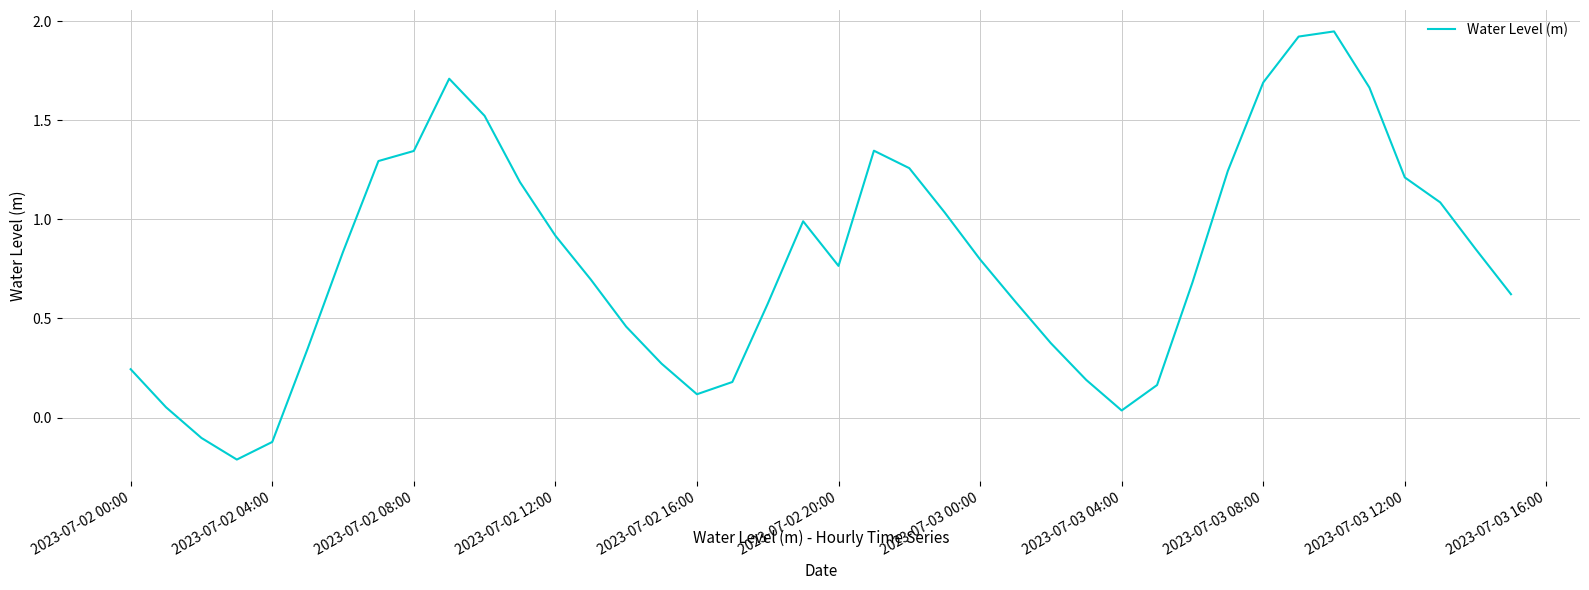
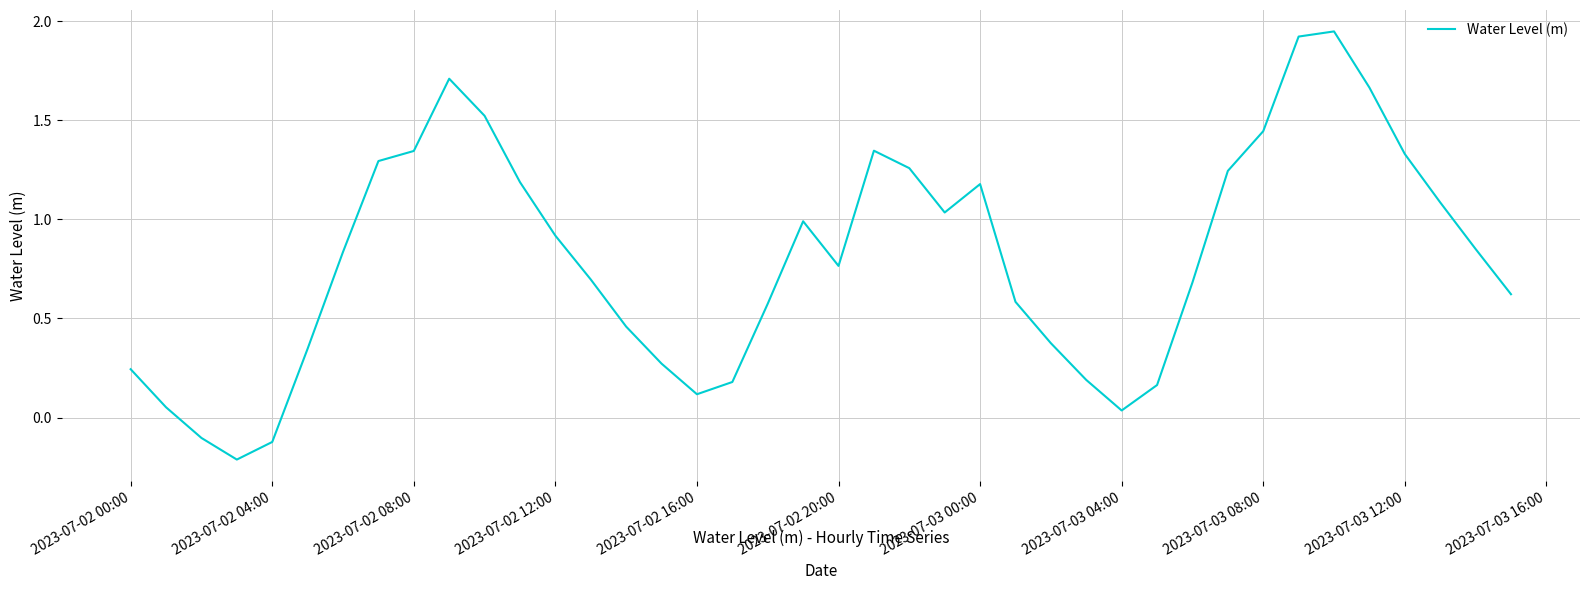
2023-07-03 00:00: 0.80 -> 1.18
2023-07-03 08:00: 1.69 -> 1.45
2023-07-03 12:00: 1.21 -> 1.33
